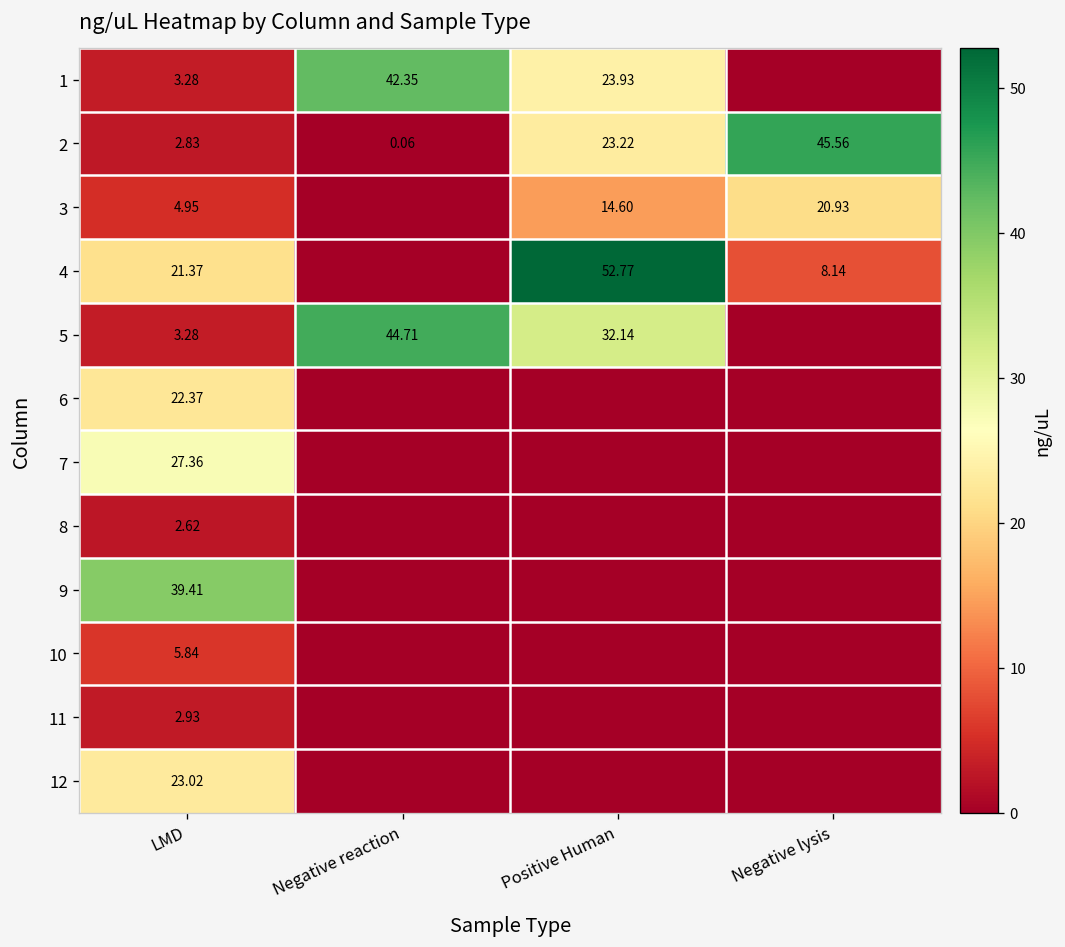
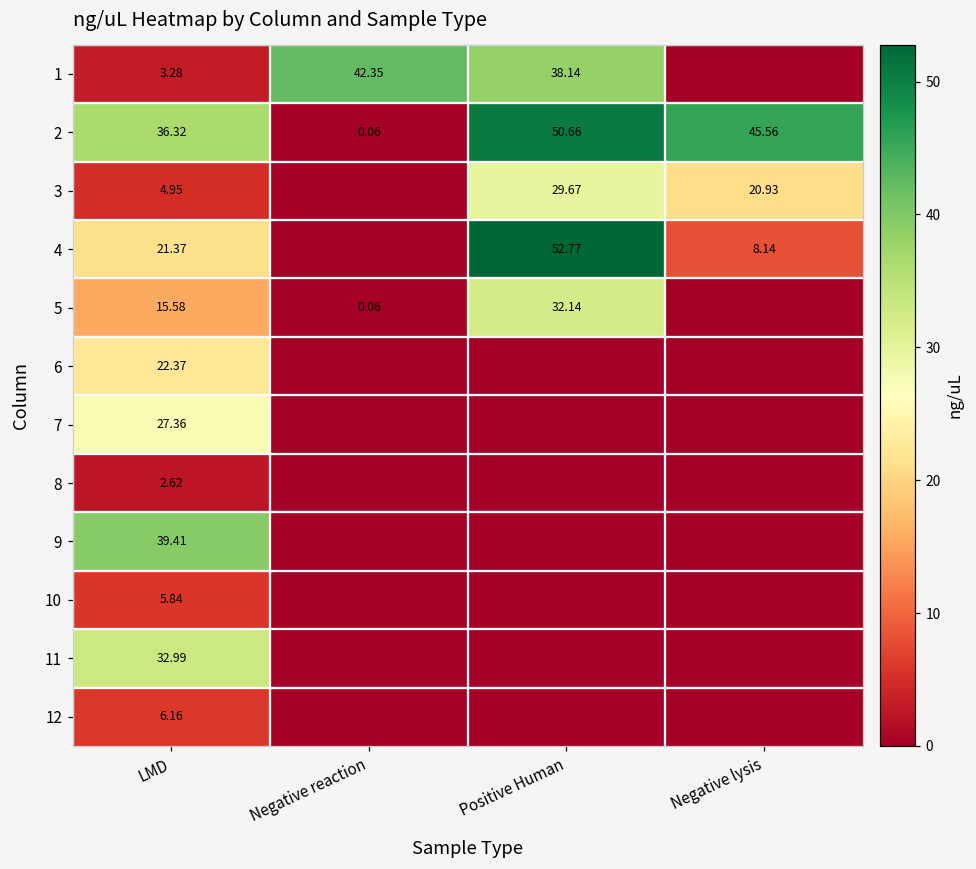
1, Positive Human: 23.93 -> 38.14
2, LMD: 2.83 -> 36.32
2, Positive Human: 23.22 -> 50.66
3, Positive Human: 14.60 -> 29.67
5, LMD: 3.28 -> 15.58
5, Negative reaction: 44.71 -> 0.06
11, LMD: 2.93 -> 32.99
12, LMD: 23.02 -> 6.16
